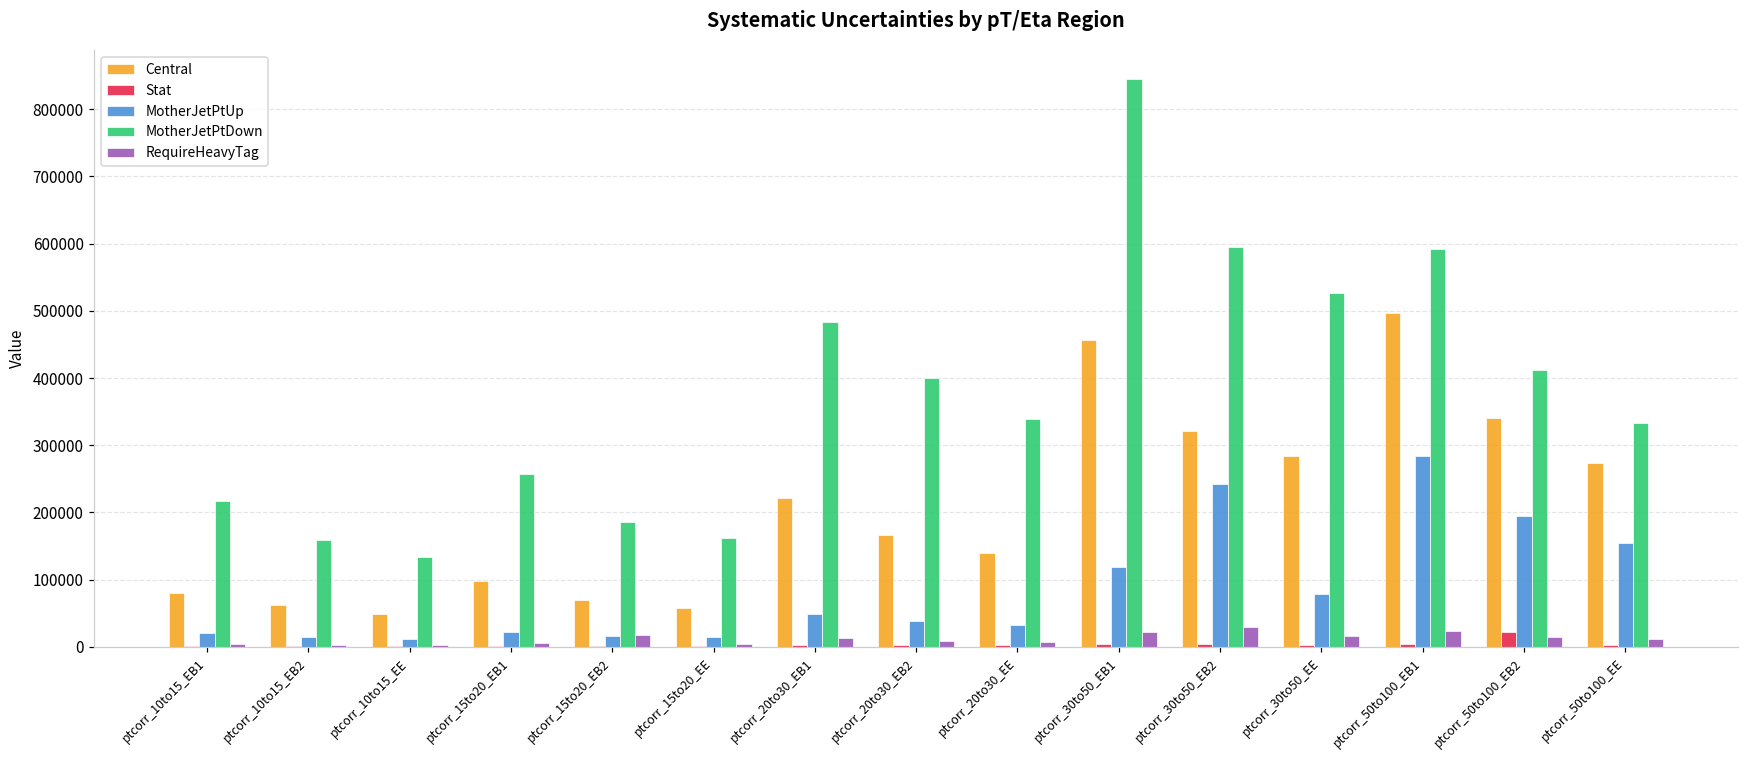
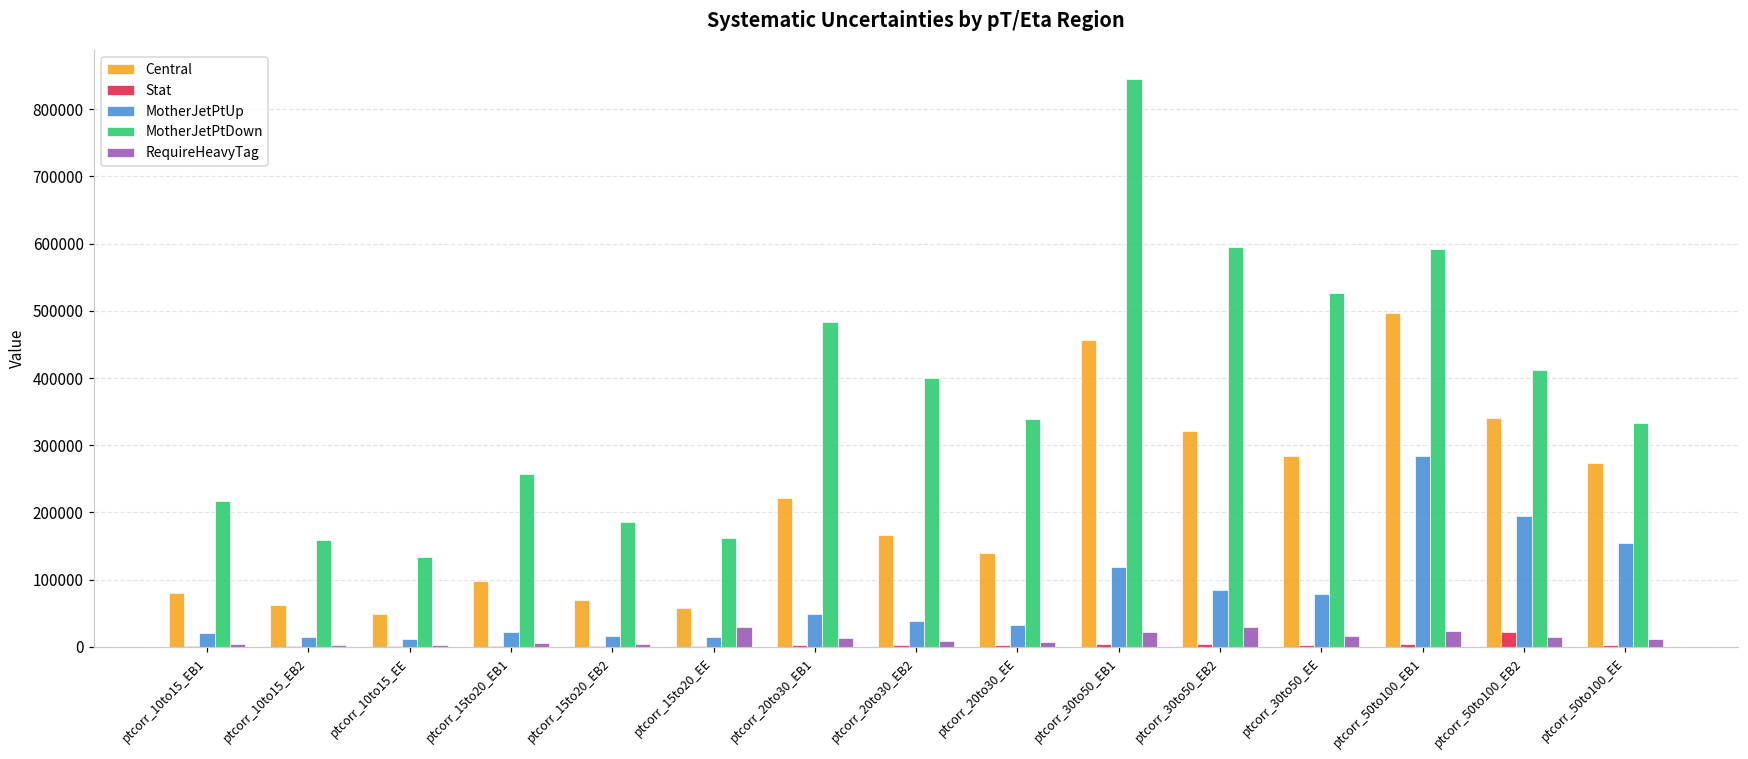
RequireHeavyTag, ptcorr_15to20_EB2: 20000 -> 0
RequireHeavyTag, ptcorr_15to20_EE: 0 -> 30000
MotherJetPtUp, ptcorr_30to50_EB2: 240000 -> 80000
